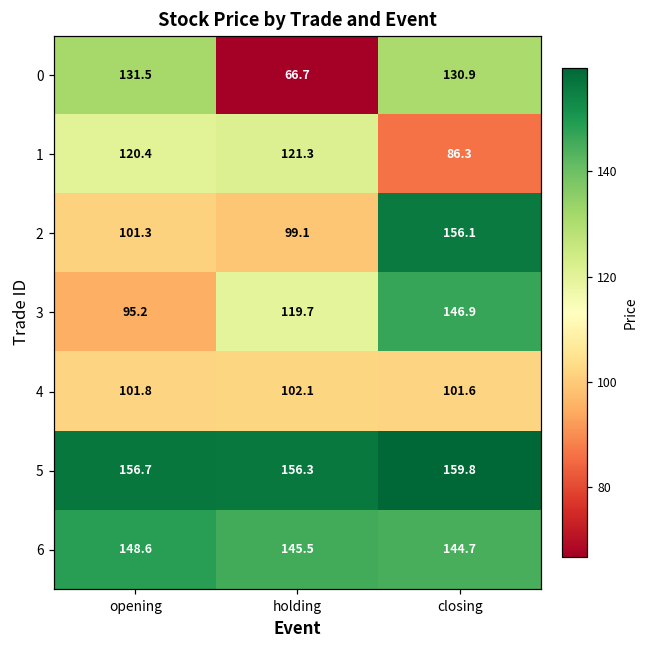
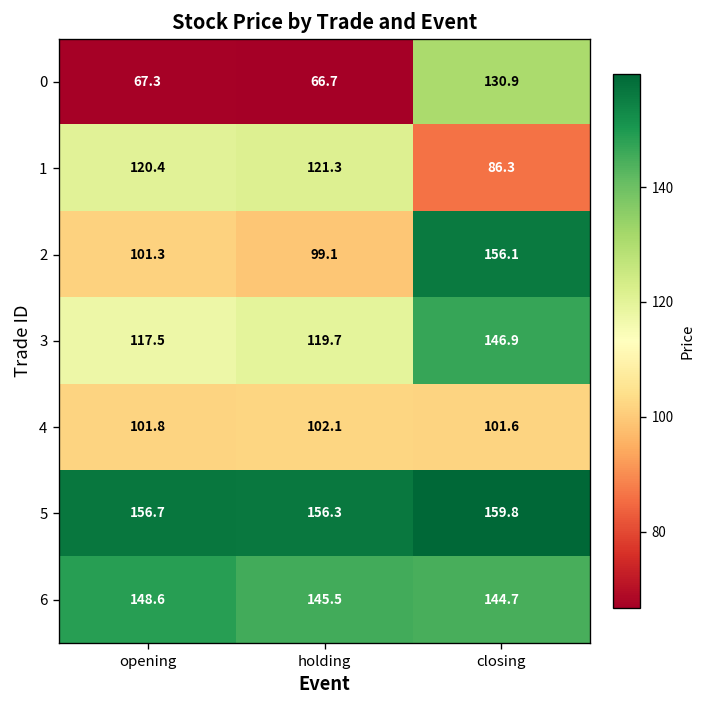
0, opening: 131.5 -> 67.3
3, opening: 95.2 -> 117.5
